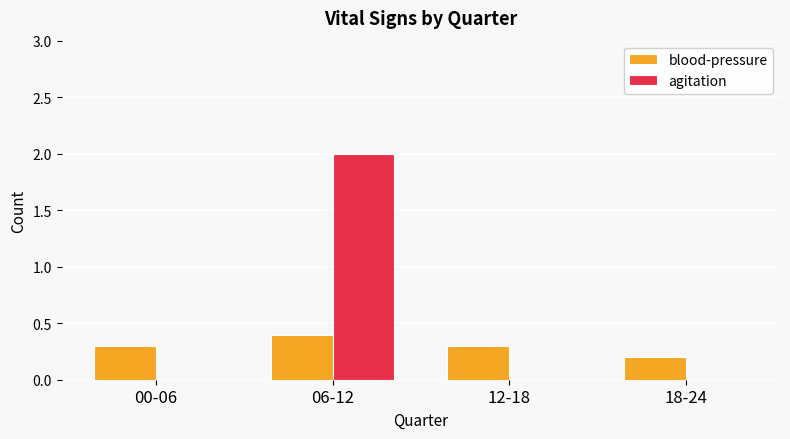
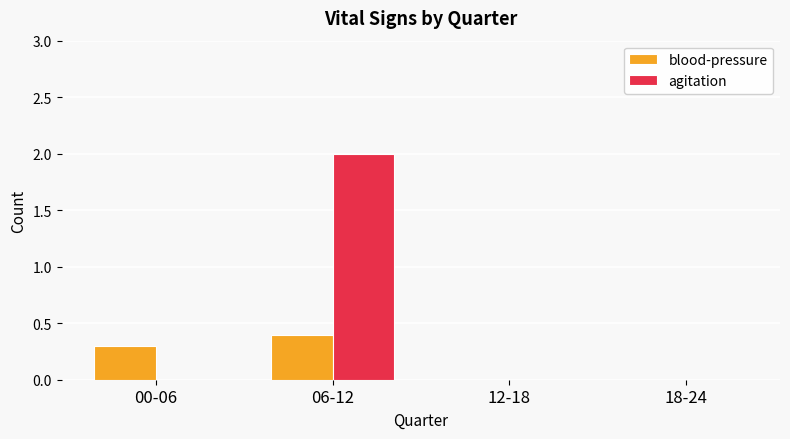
blood-pressure, 12-18: 0.3 -> 0.0
blood-pressure, 18-24: 0.2 -> 0.0
